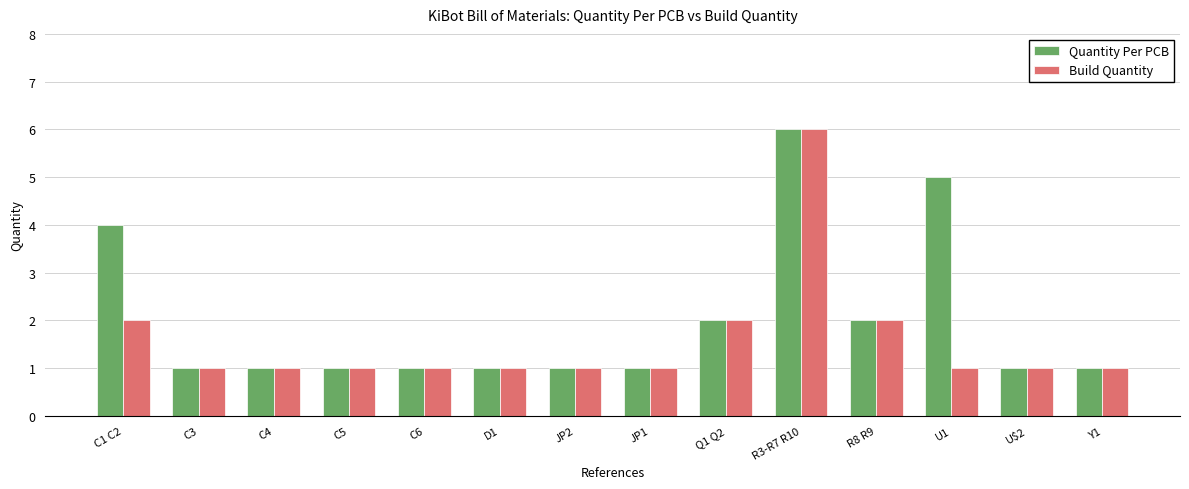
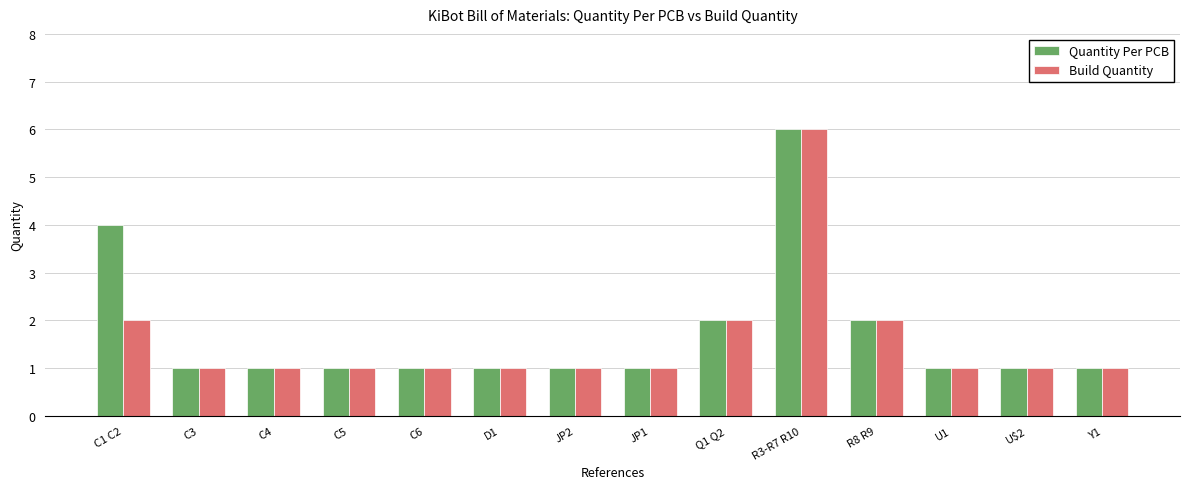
Quantity Per PCB, U1: 5 -> 1
